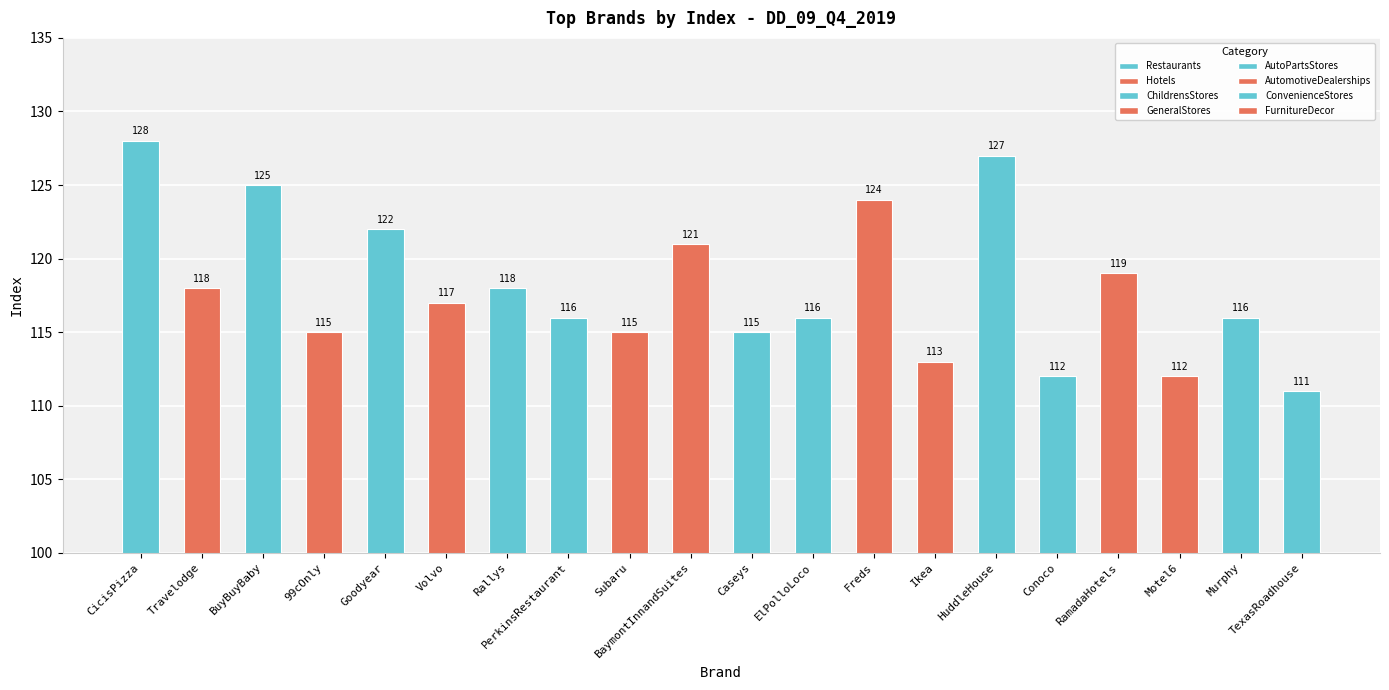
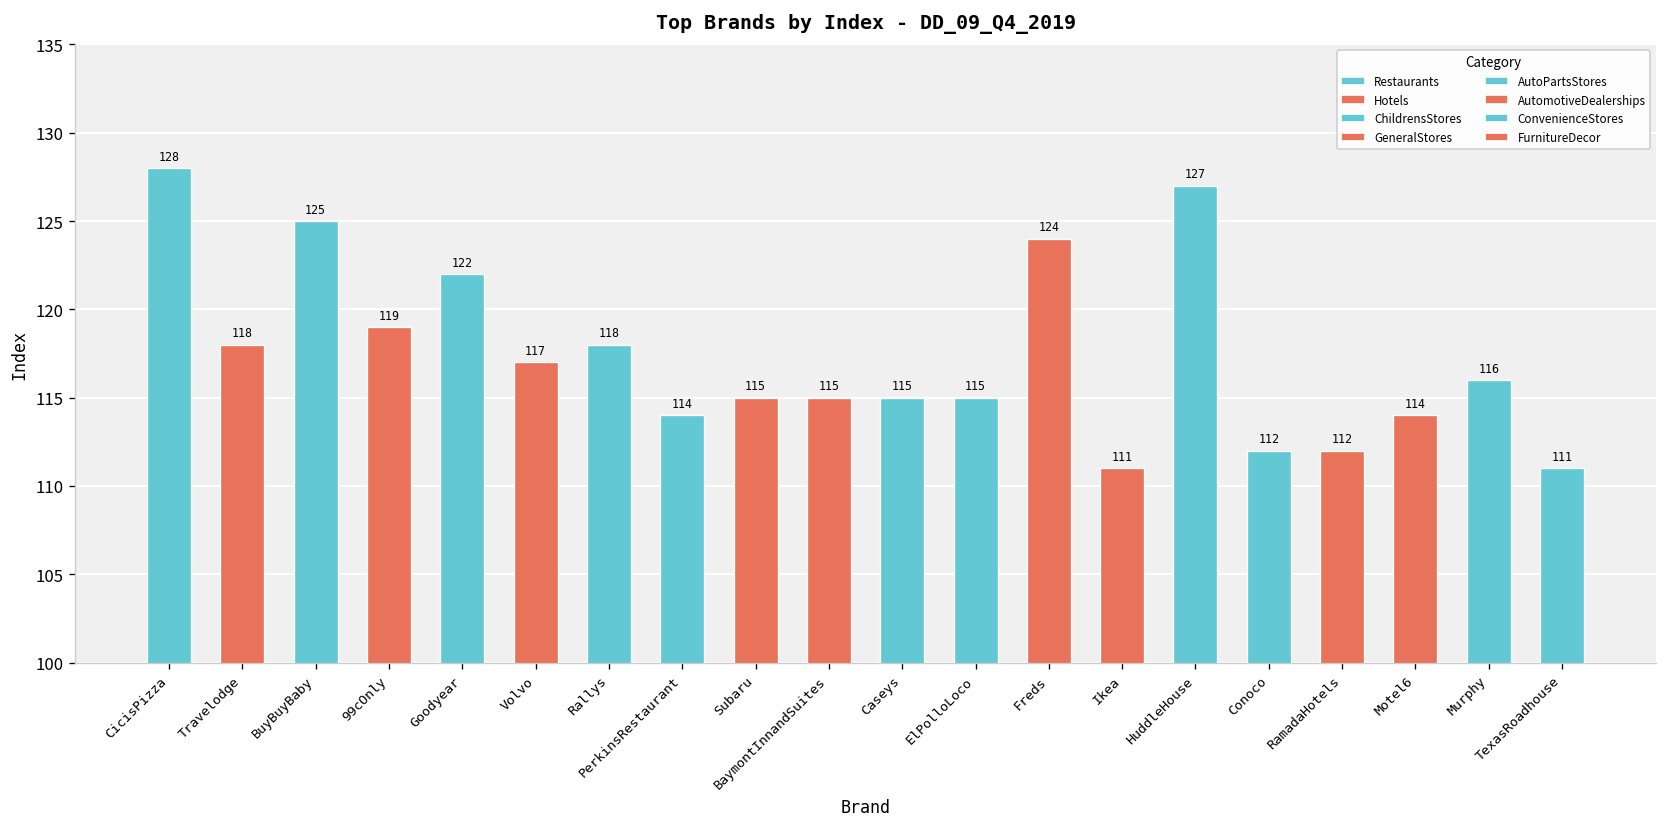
99cOnly: 115 -> 119
PerkinsRestaurant: 116 -> 114
BaymontInnandSuites: 121 -> 115
ElPolloLoco: 116 -> 115
Ikea: 113 -> 111
RamadaHotels: 119 -> 112
Motel6: 112 -> 114
